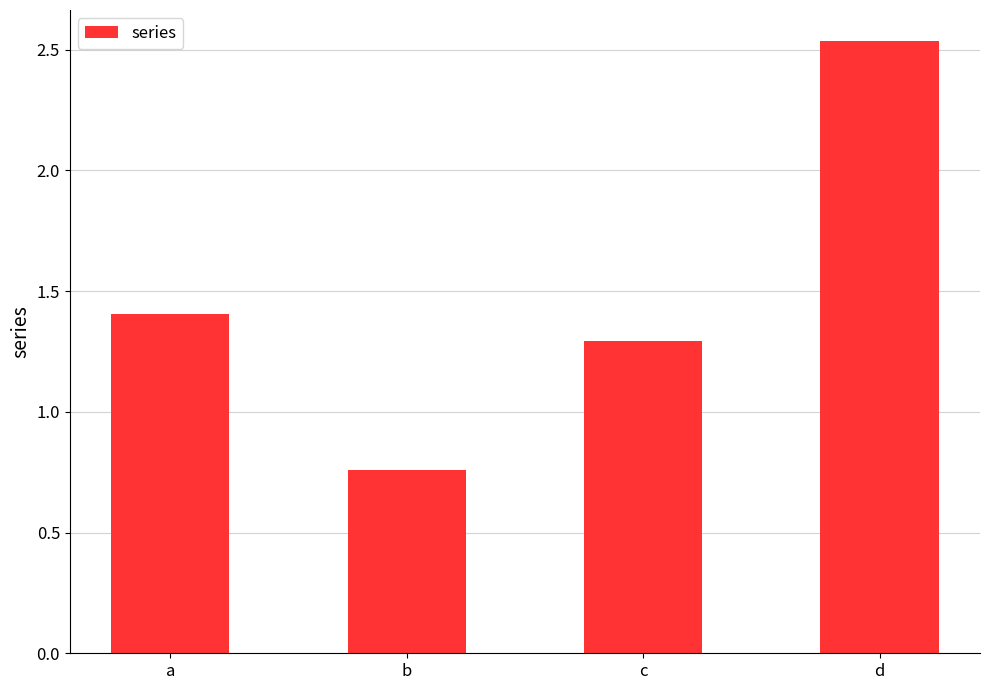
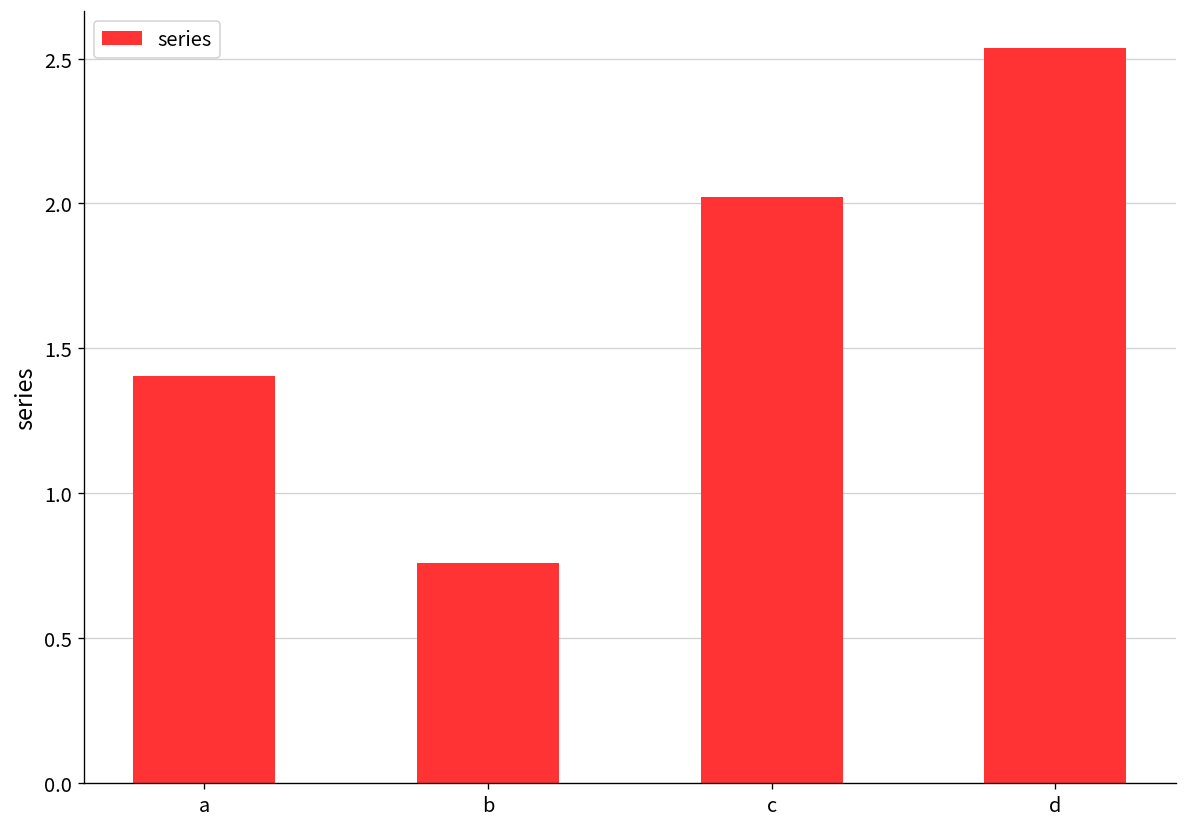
c: 1.29 -> 2.02
